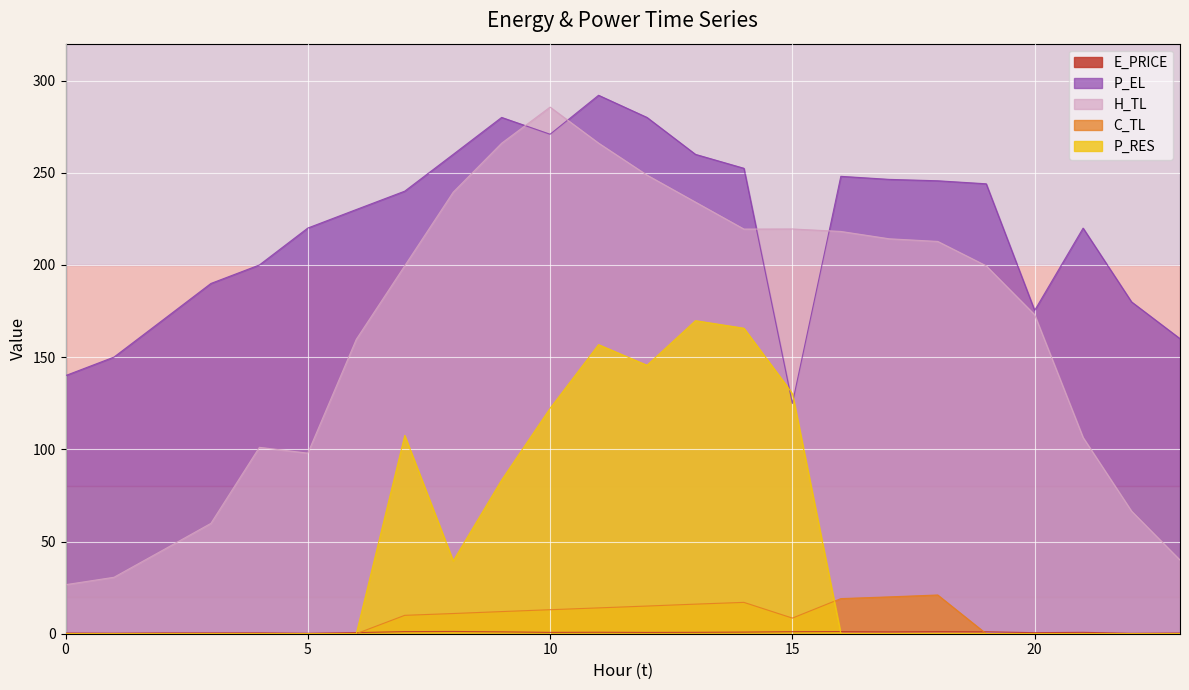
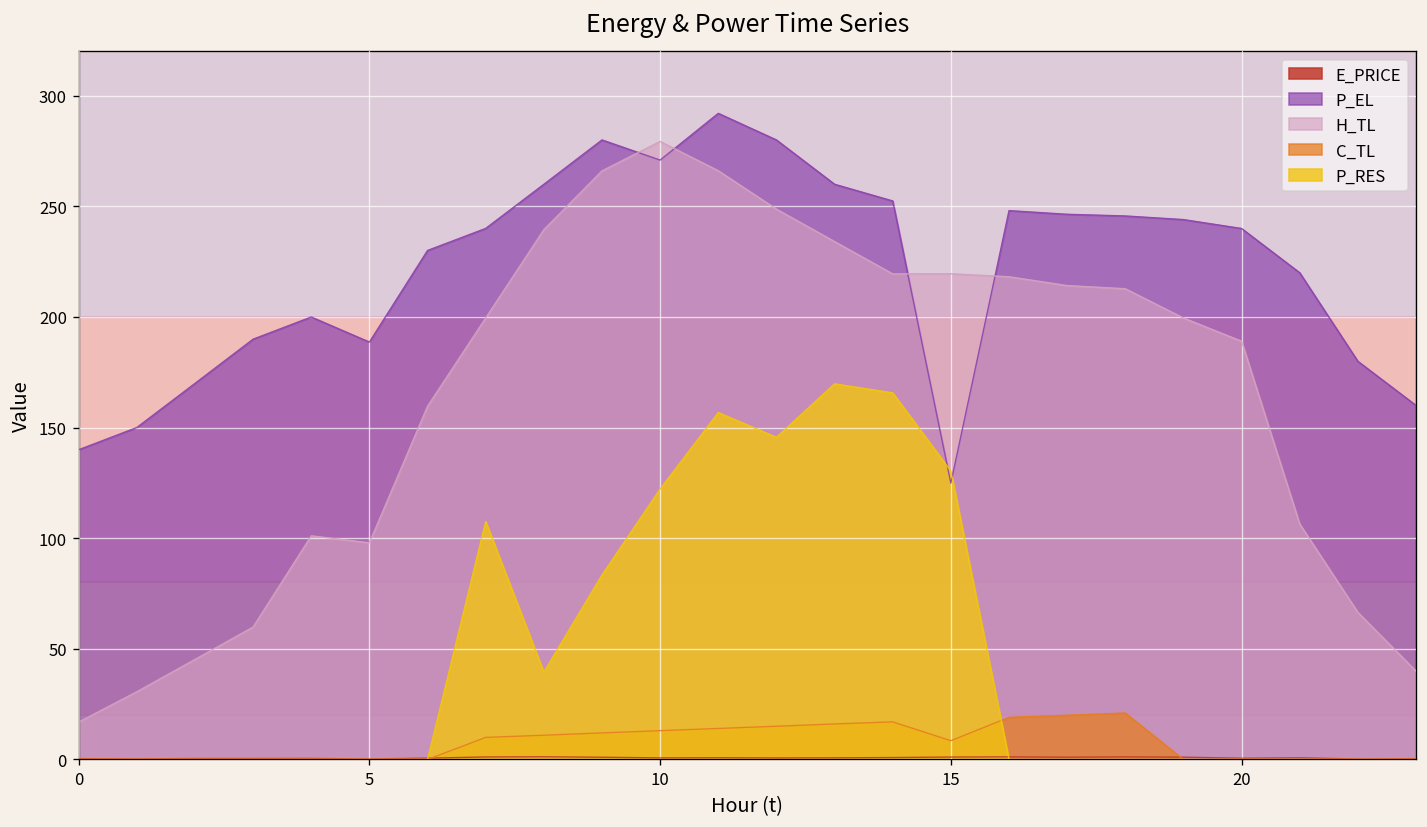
H_TL, 0: 27 -> 17
P_EL, 5: 220 -> 189
H_TL, 10: 286 -> 279
P_EL, 20: 175 -> 240
H_TL, 20: 173 -> 189
